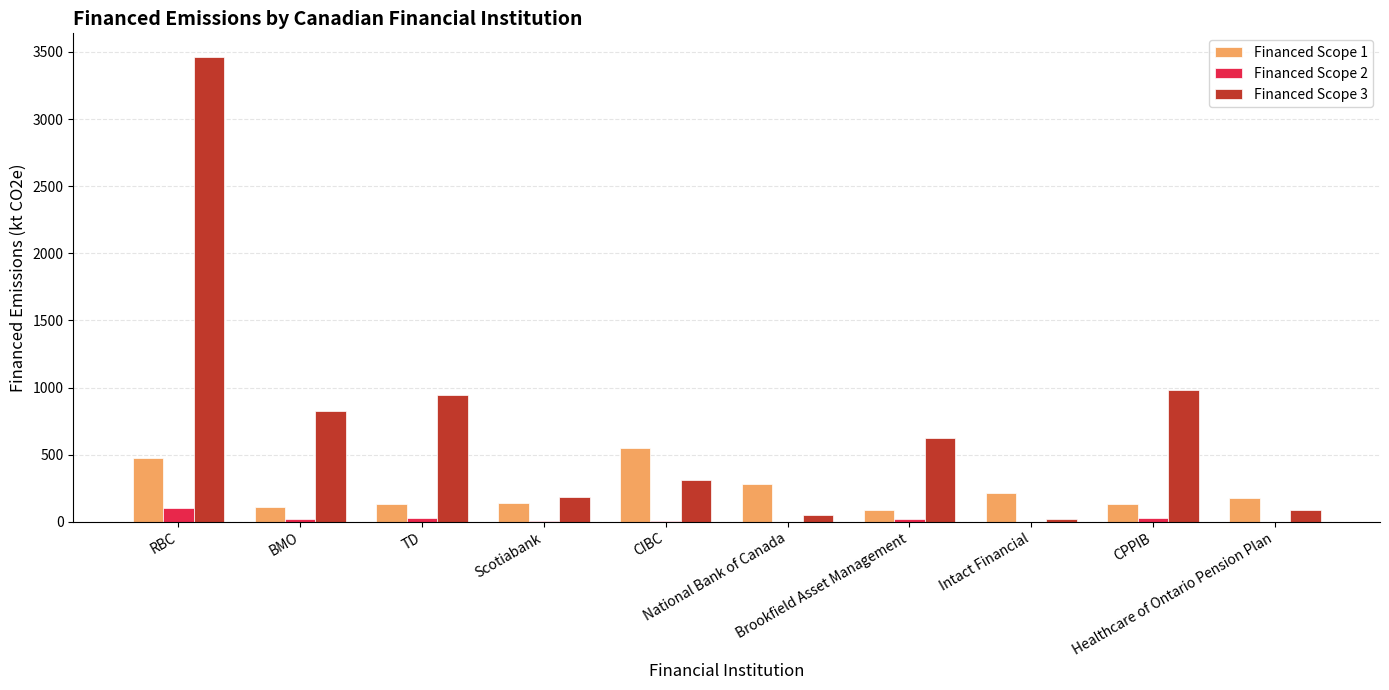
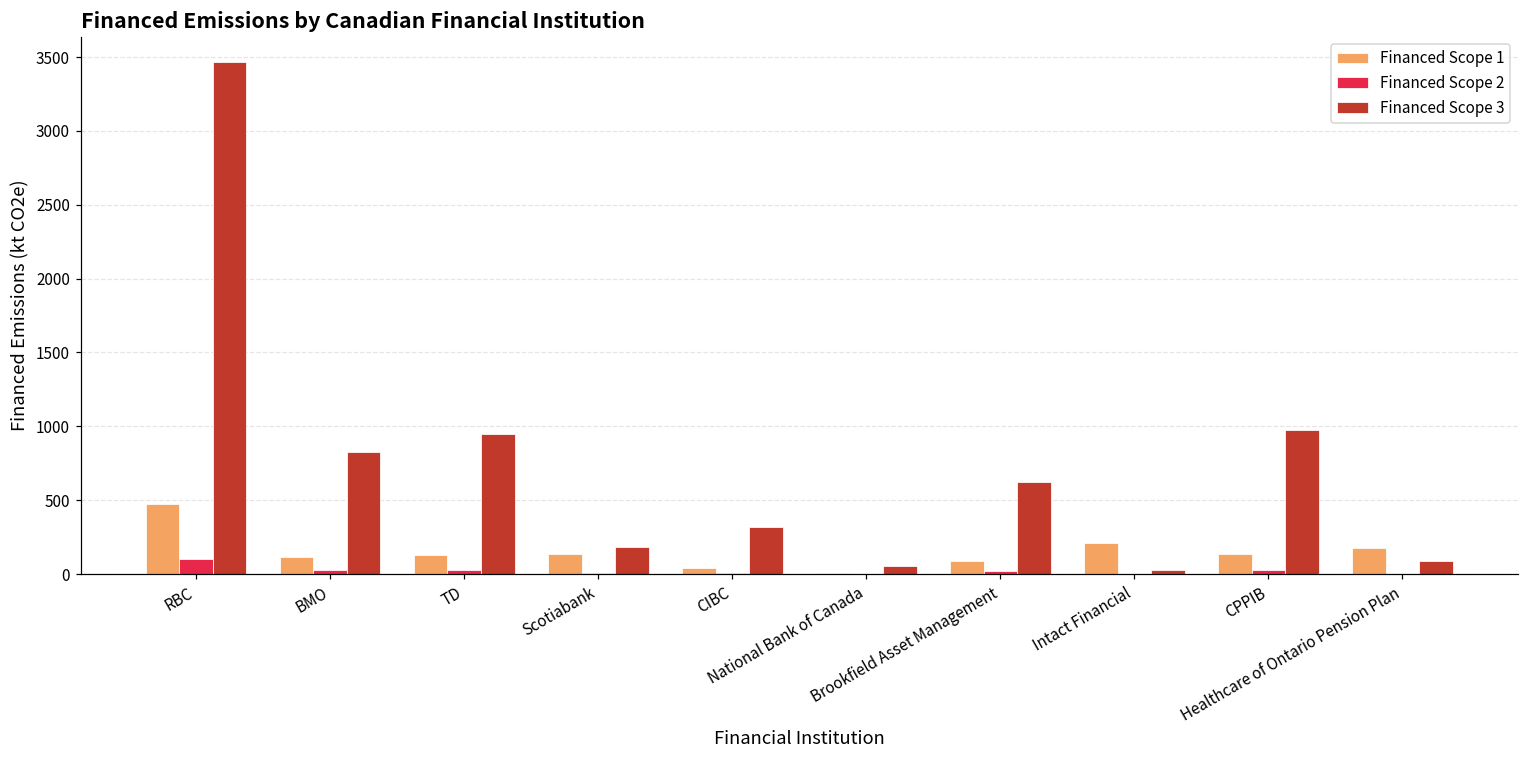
Financed Scope 1, CIBC: 550 -> 40
Financed Scope 1, National Bank of Canada: 290 -> 10
